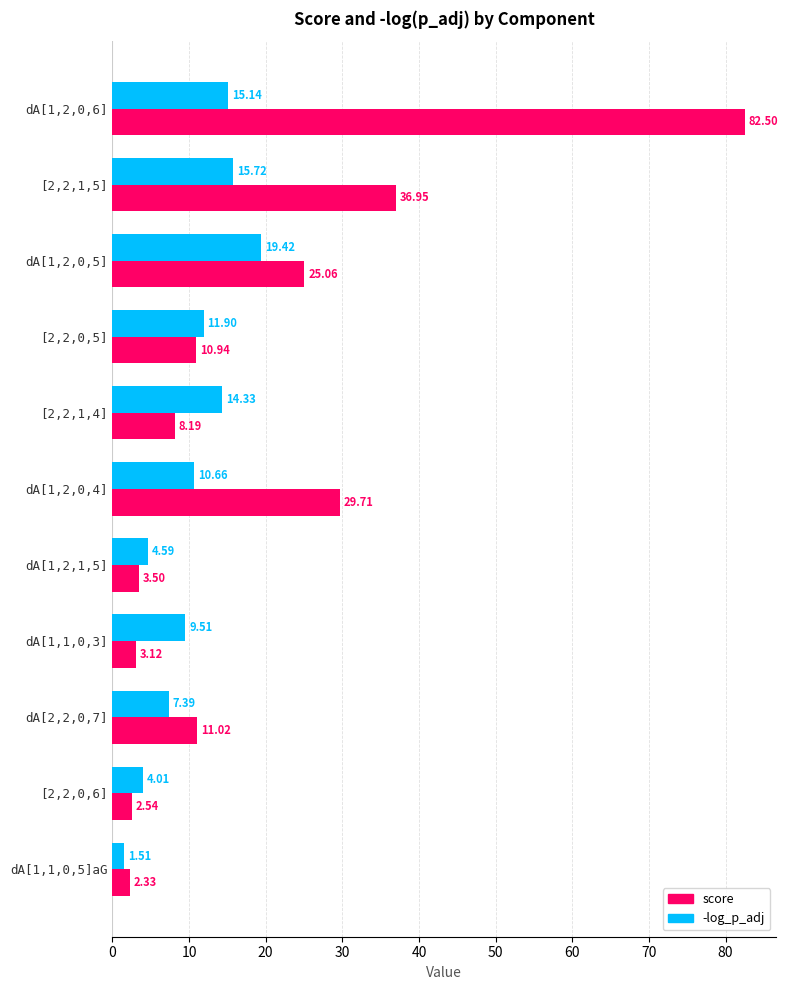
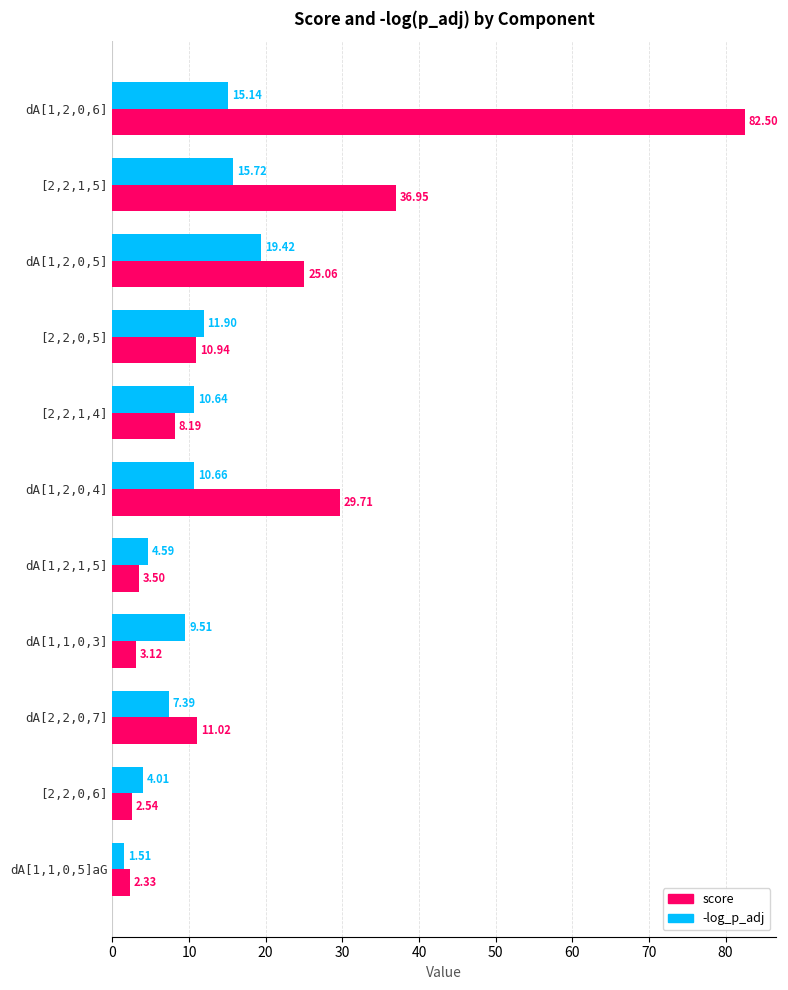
-log_p_adj, [2,2,1,4]: 14.33 -> 10.64
